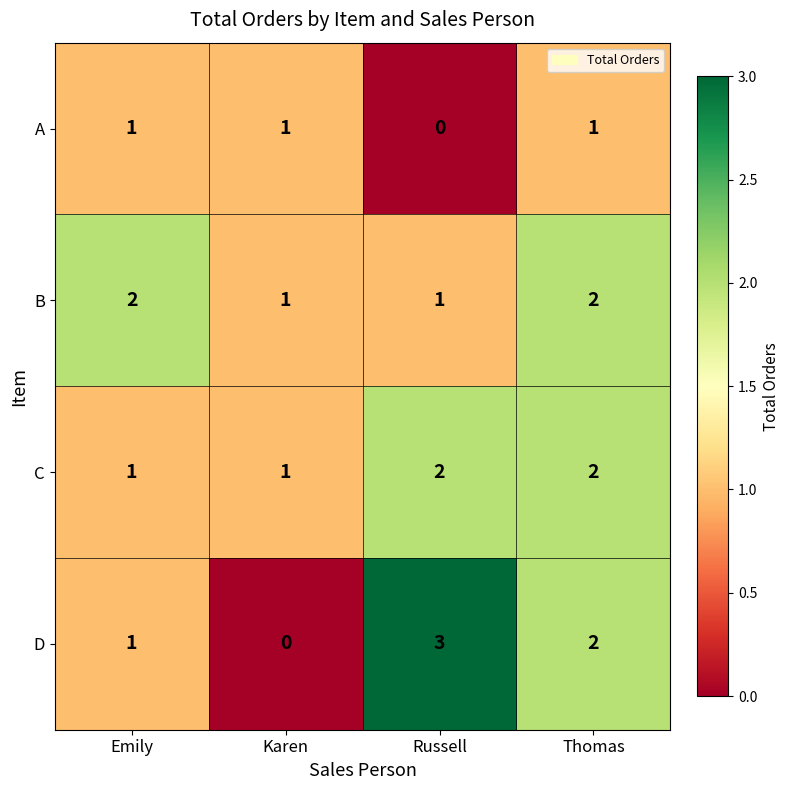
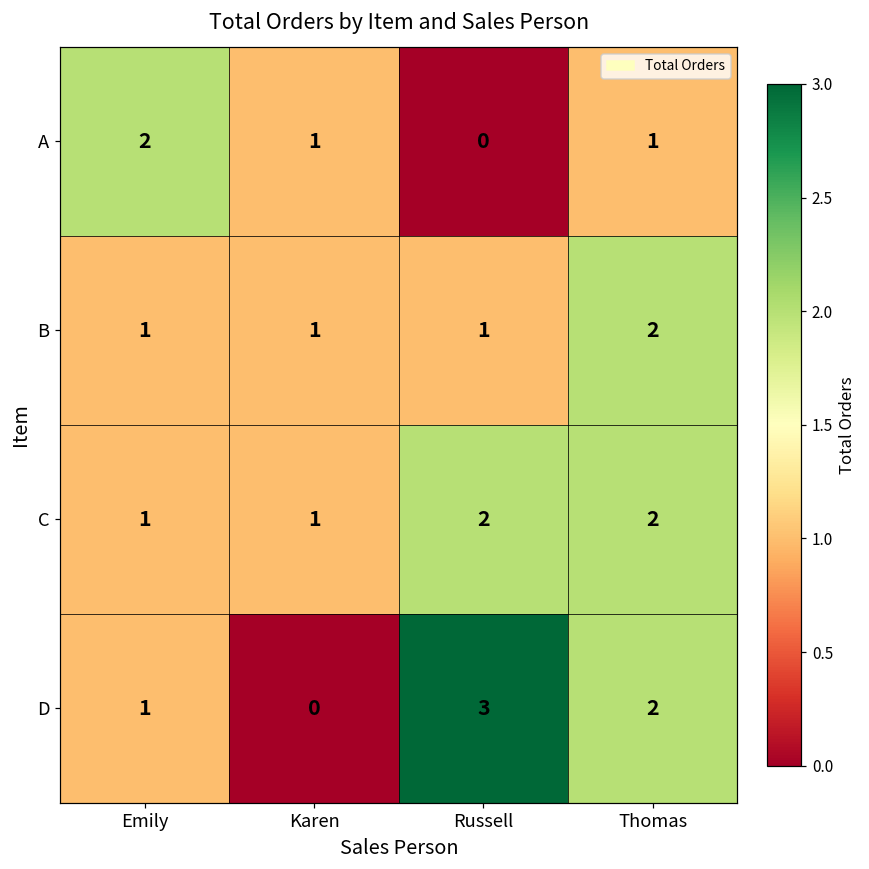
A, Emily: 1 -> 2
B, Emily: 2 -> 1
